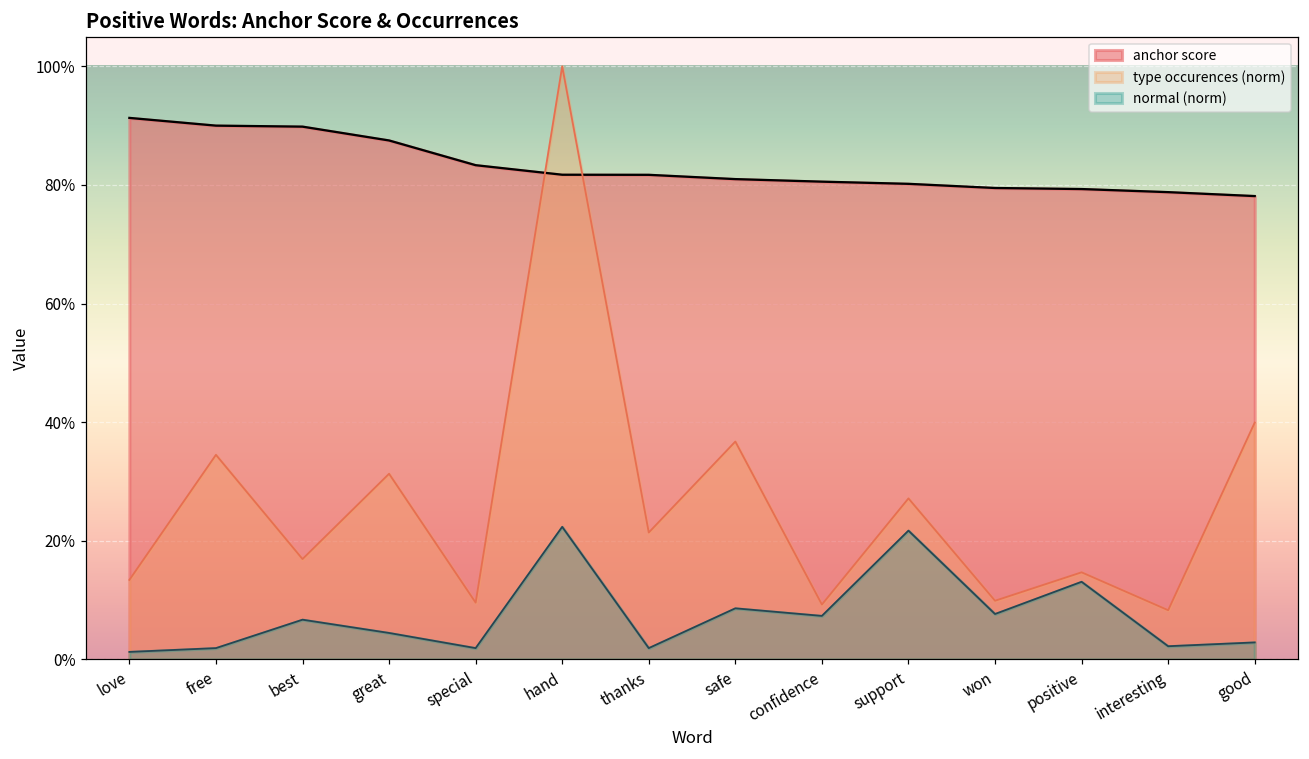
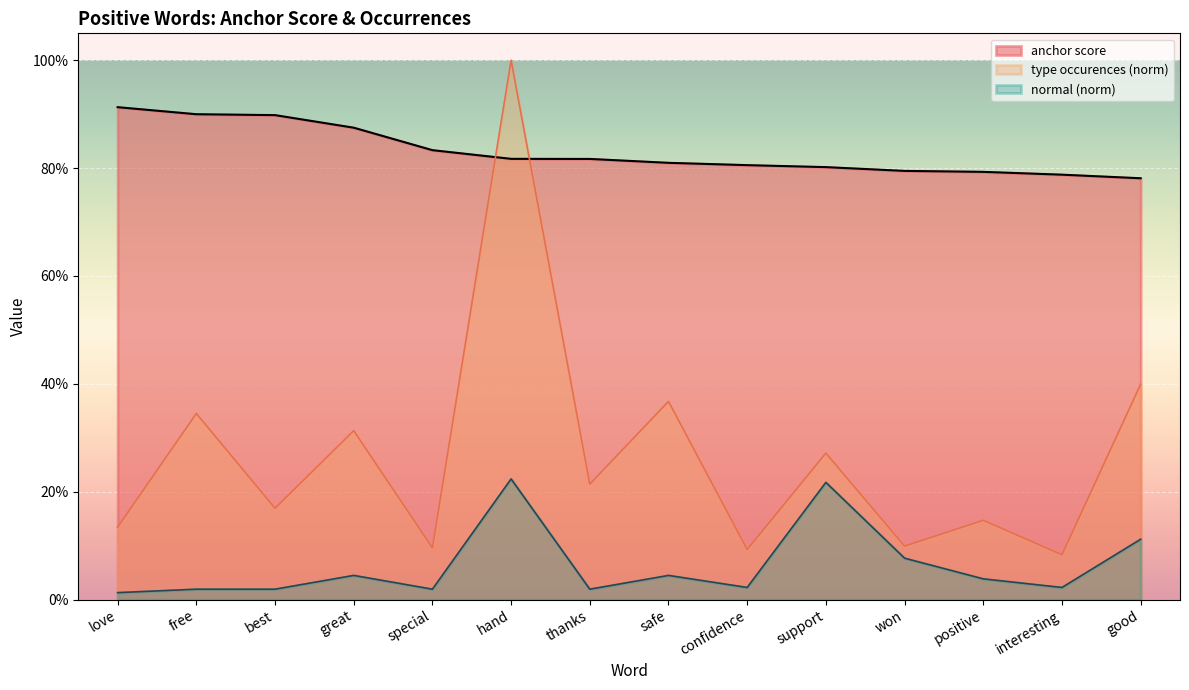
normal (norm), best: 7% -> 2%
normal (norm), safe: 9% -> 4%
normal (norm), confidence: 7% -> 2%
normal (norm), positive: 13% -> 4%
normal (norm), good: 3% -> 11%
